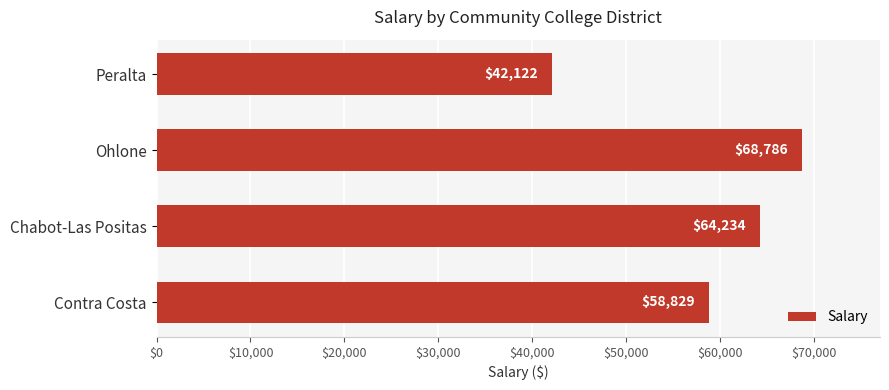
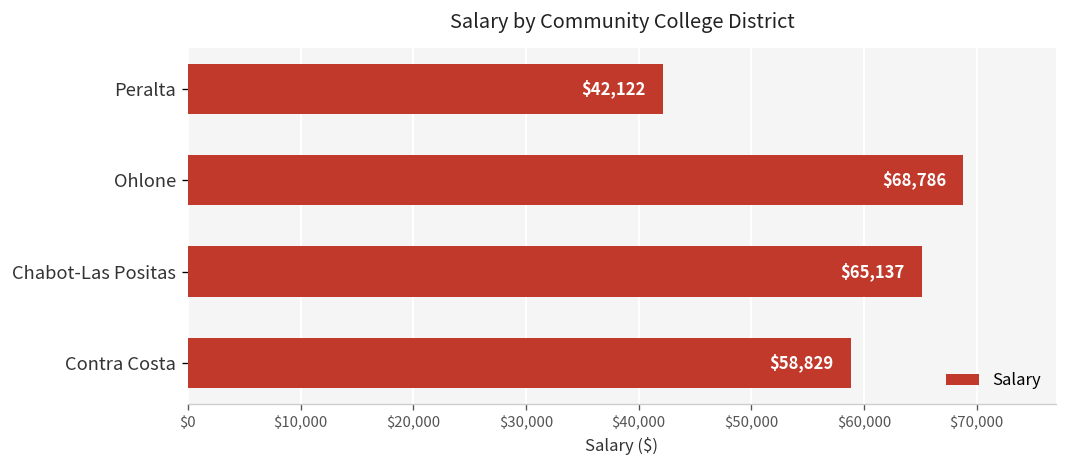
Chabot-Las Positas: $64,234 -> $65,137
